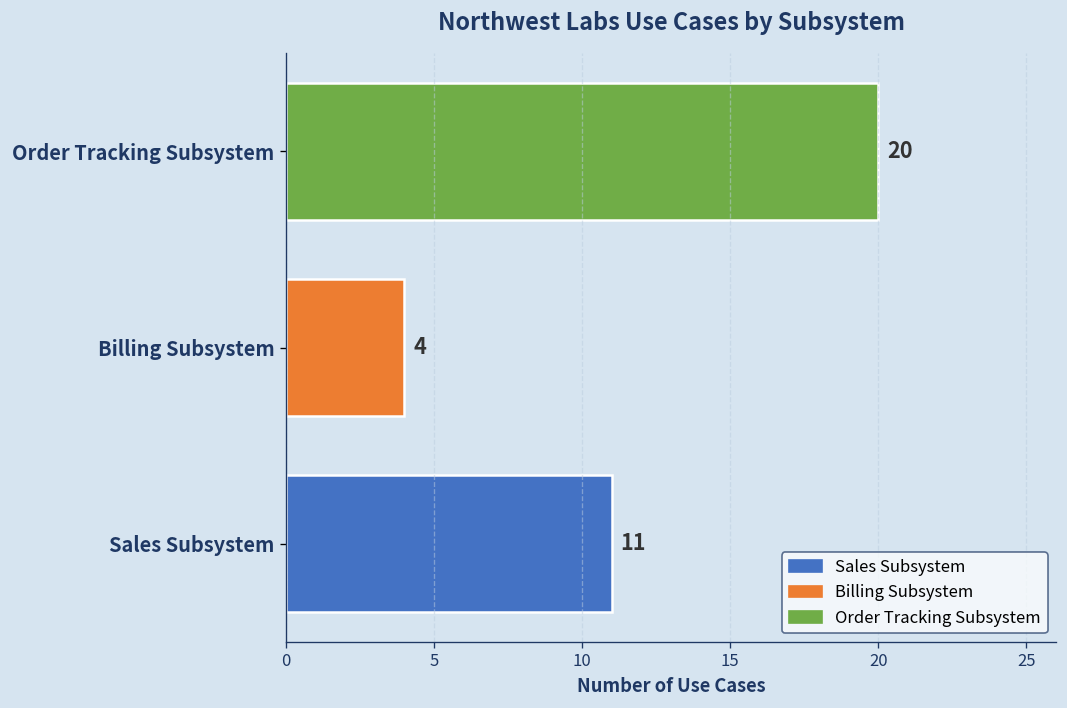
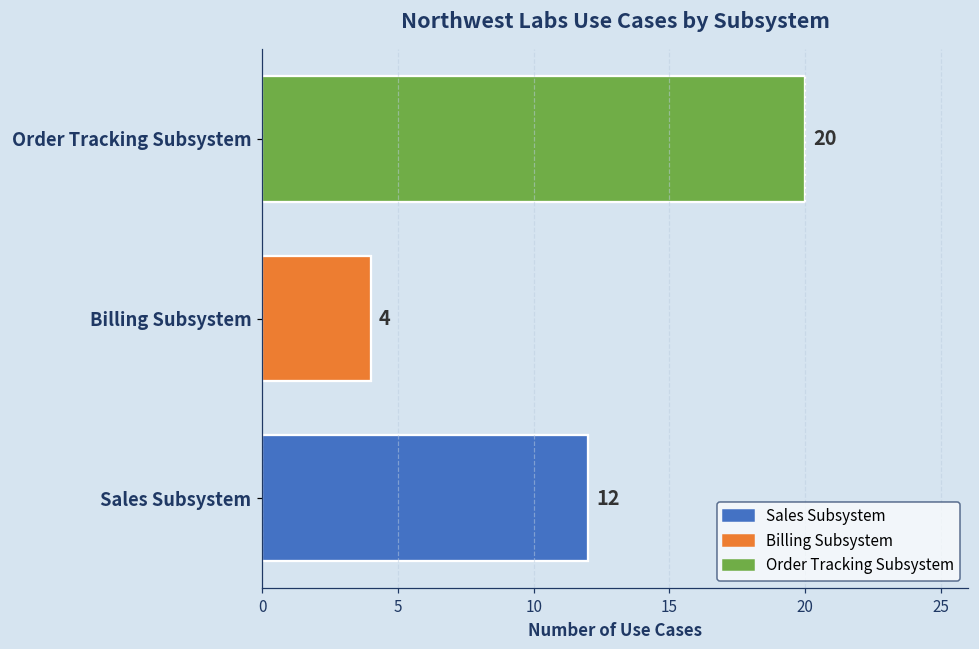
Sales Subsystem: 11 -> 12
